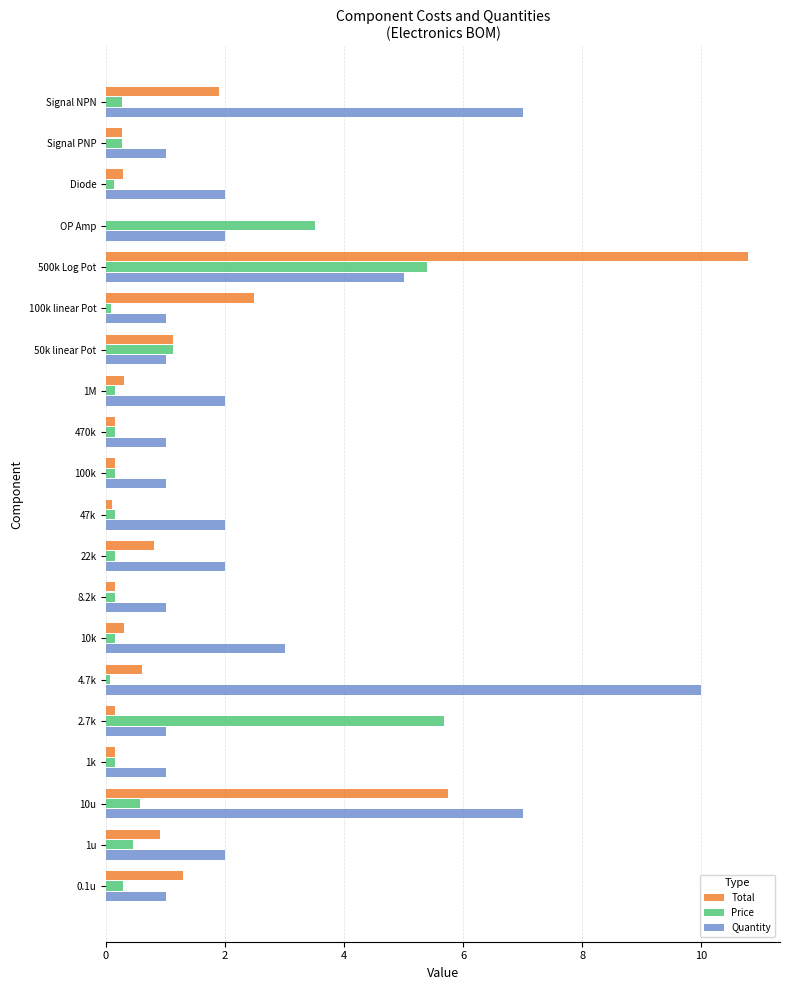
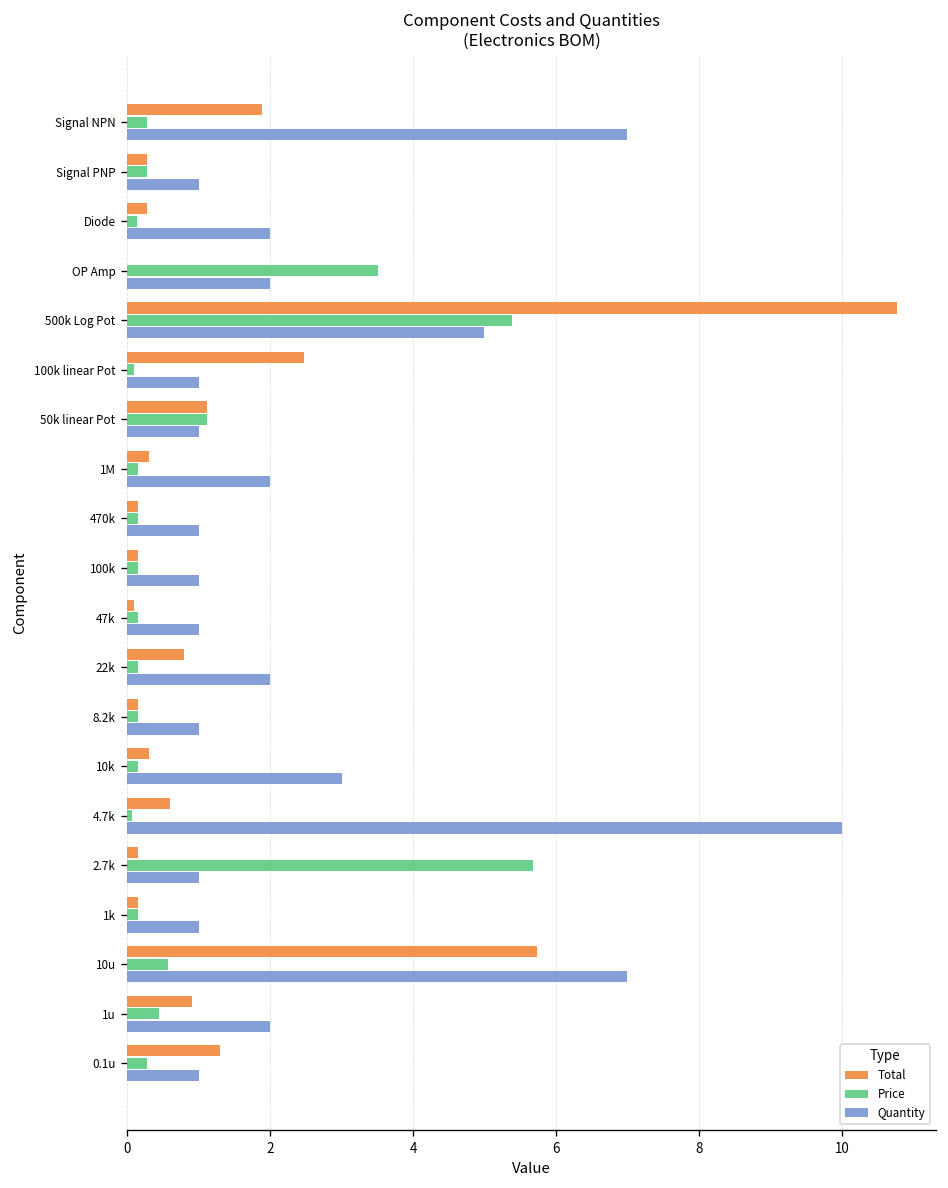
Quantity, 47k: 2 -> 1
